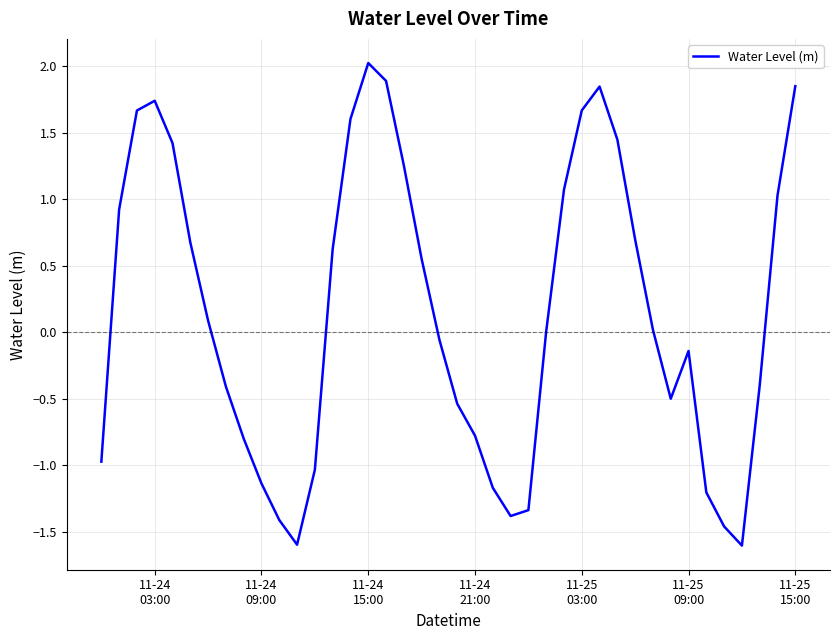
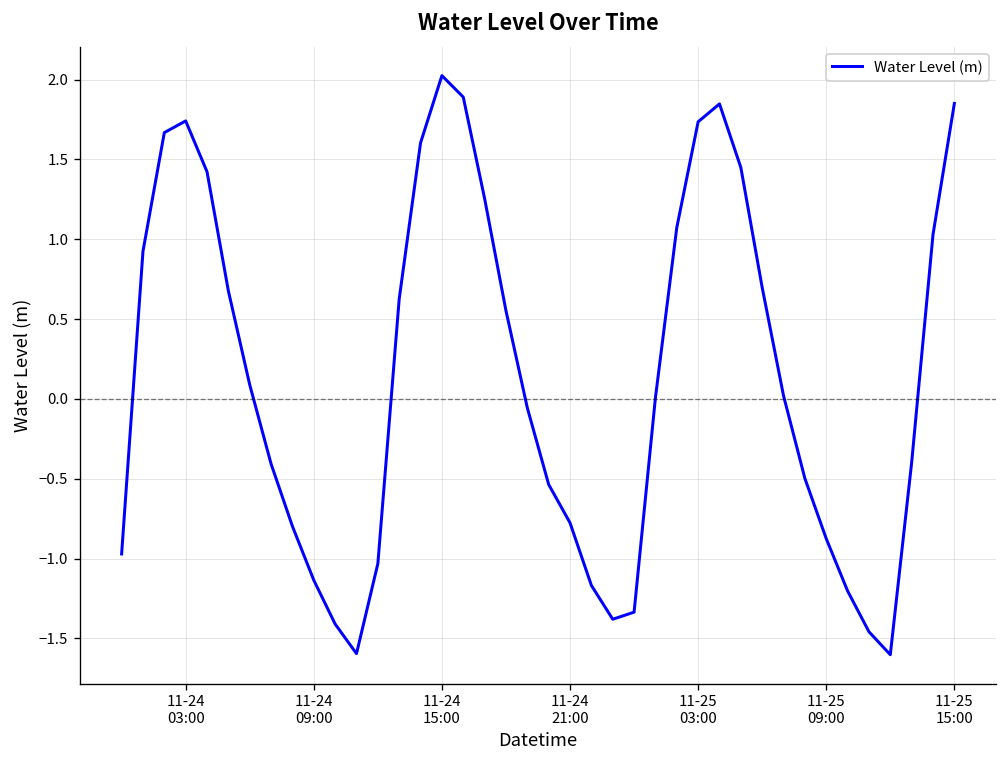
11-25 03:00: 1.67 -> 1.74
11-25 09:00: -0.14 -> -0.88
